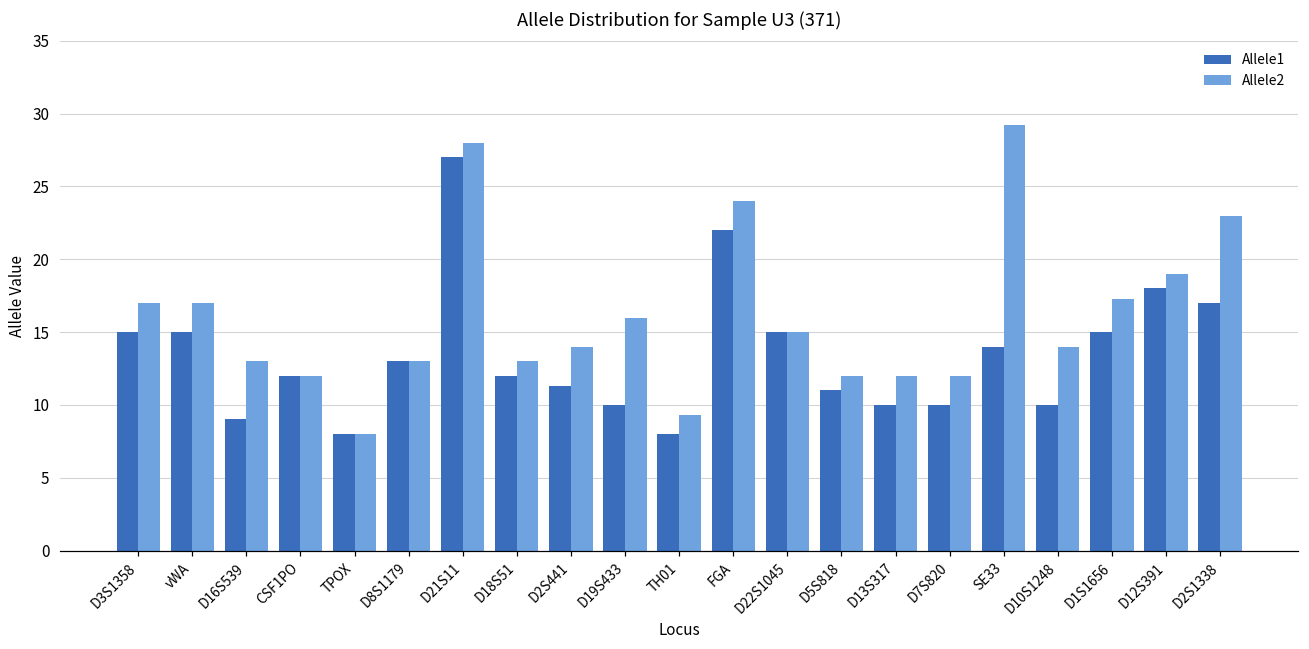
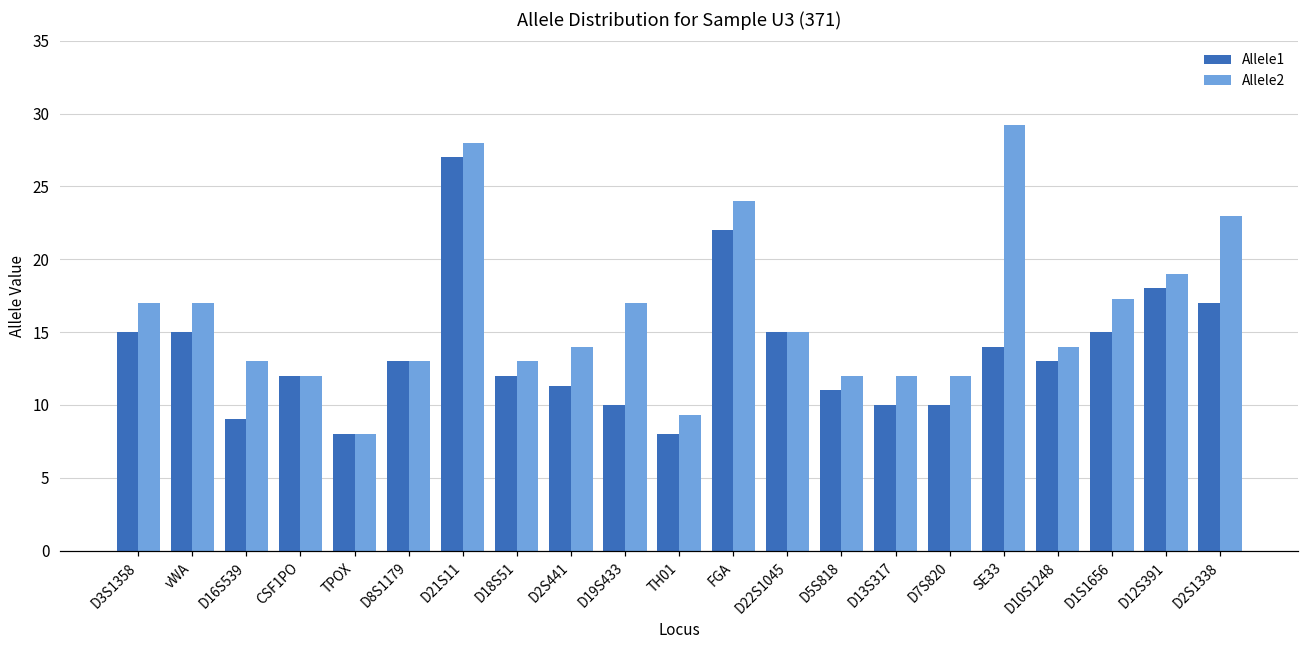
Allele2, D19S433: 16 -> 17
Allele1, D10S1248: 10 -> 13
